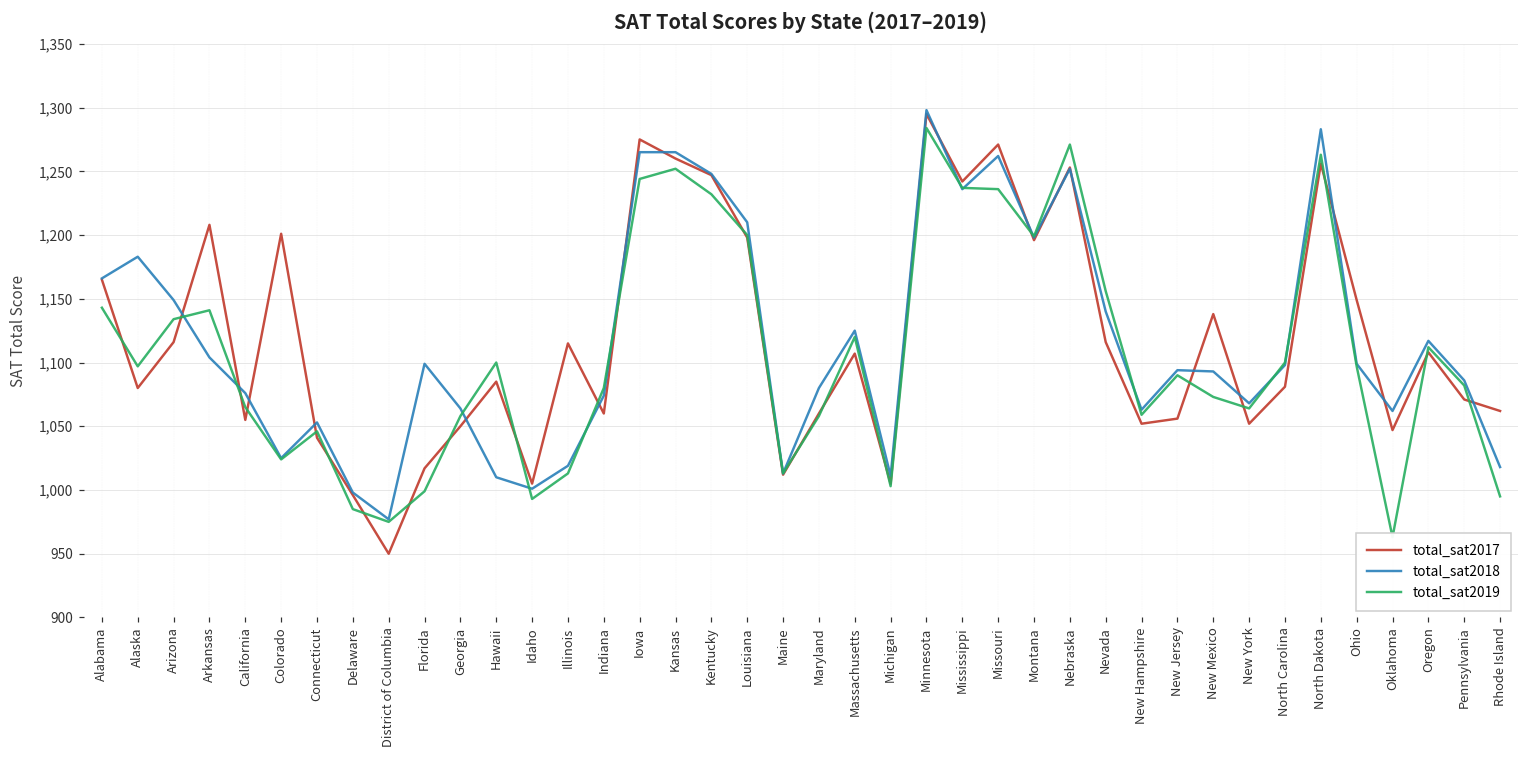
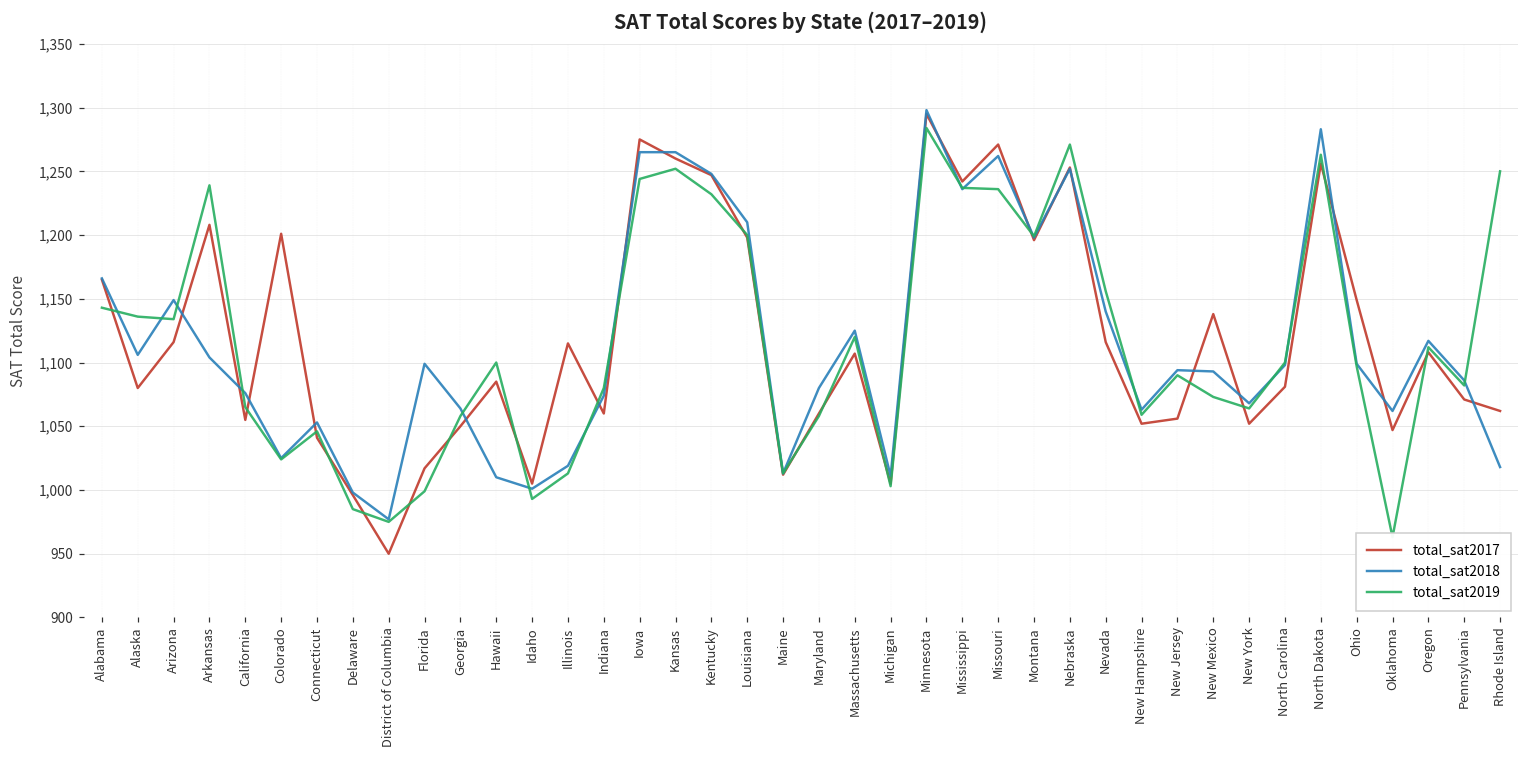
total_sat2018, Alaska: 1,183 -> 1,106
total_sat2019, Alaska: 1,097 -> 1,136
total_sat2019, Arkansas: 1,141 -> 1,239
total_sat2019, Rhode Island: 995 -> 1,250
